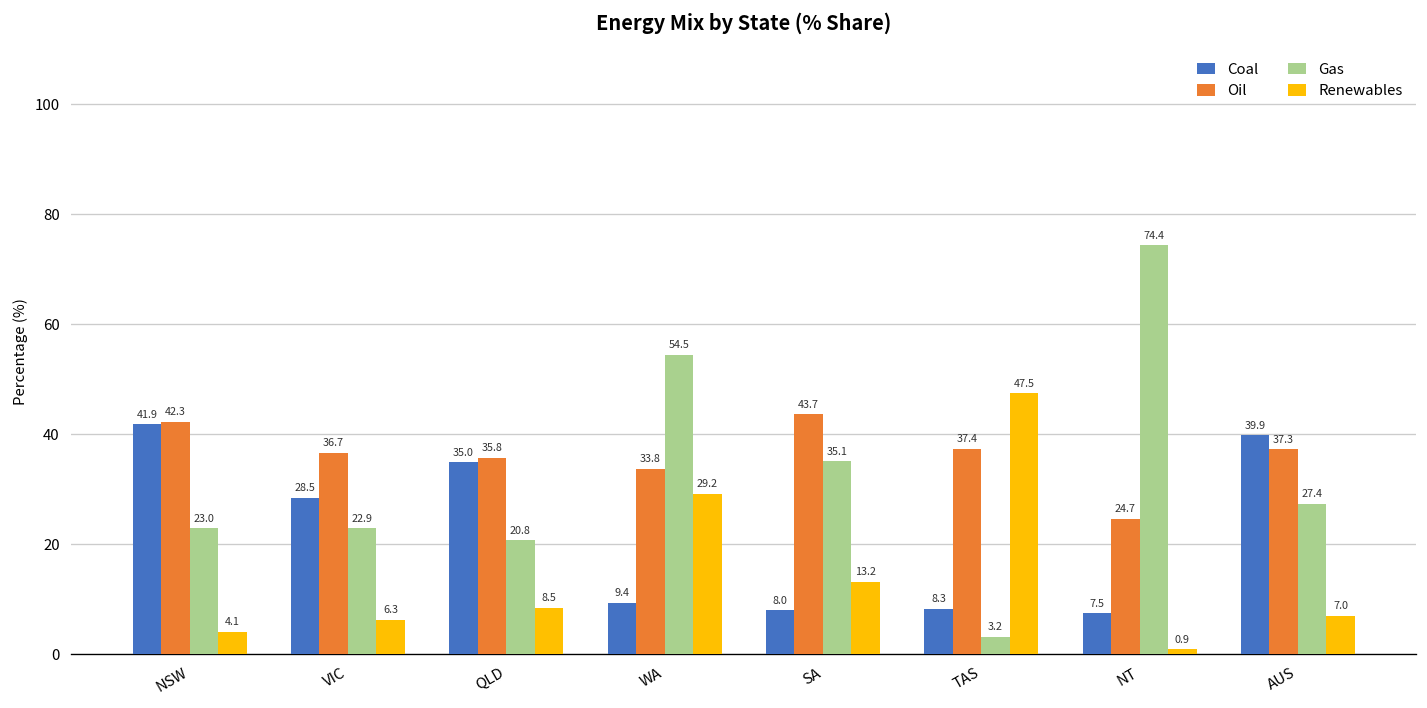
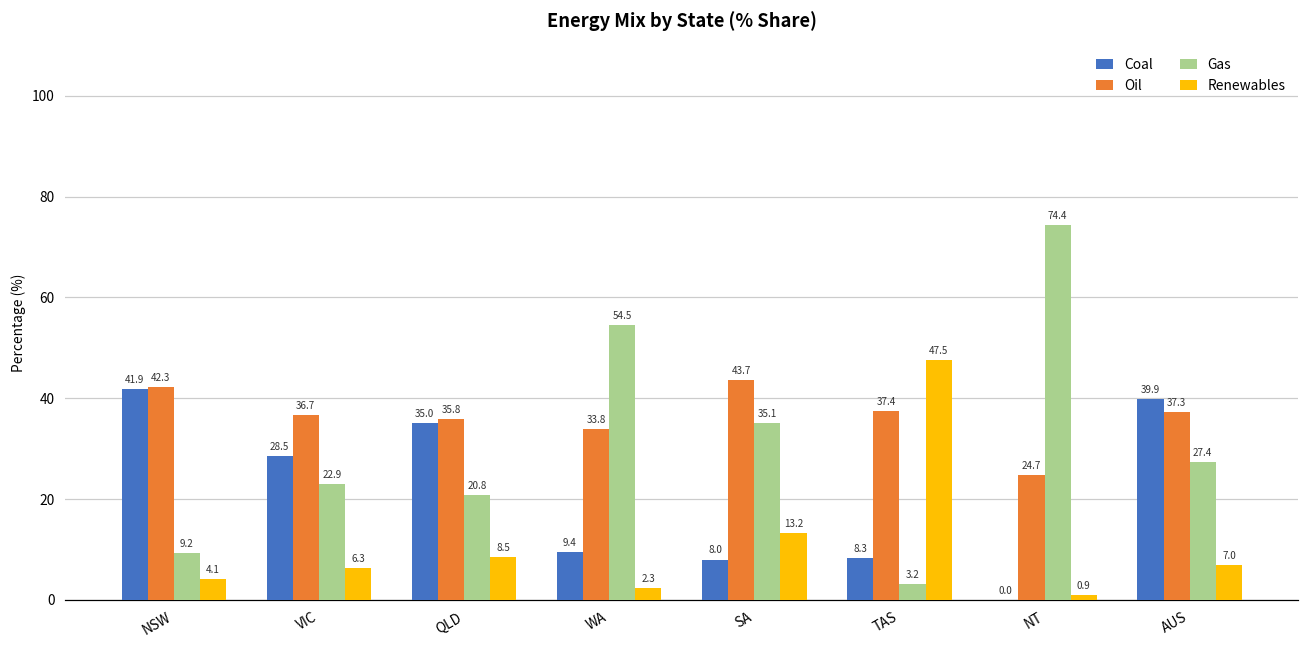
Gas, NSW: 23.0 -> 9.2
Renewables, WA: 29.2 -> 2.3
Coal, NT: 7.5 -> 0.0
